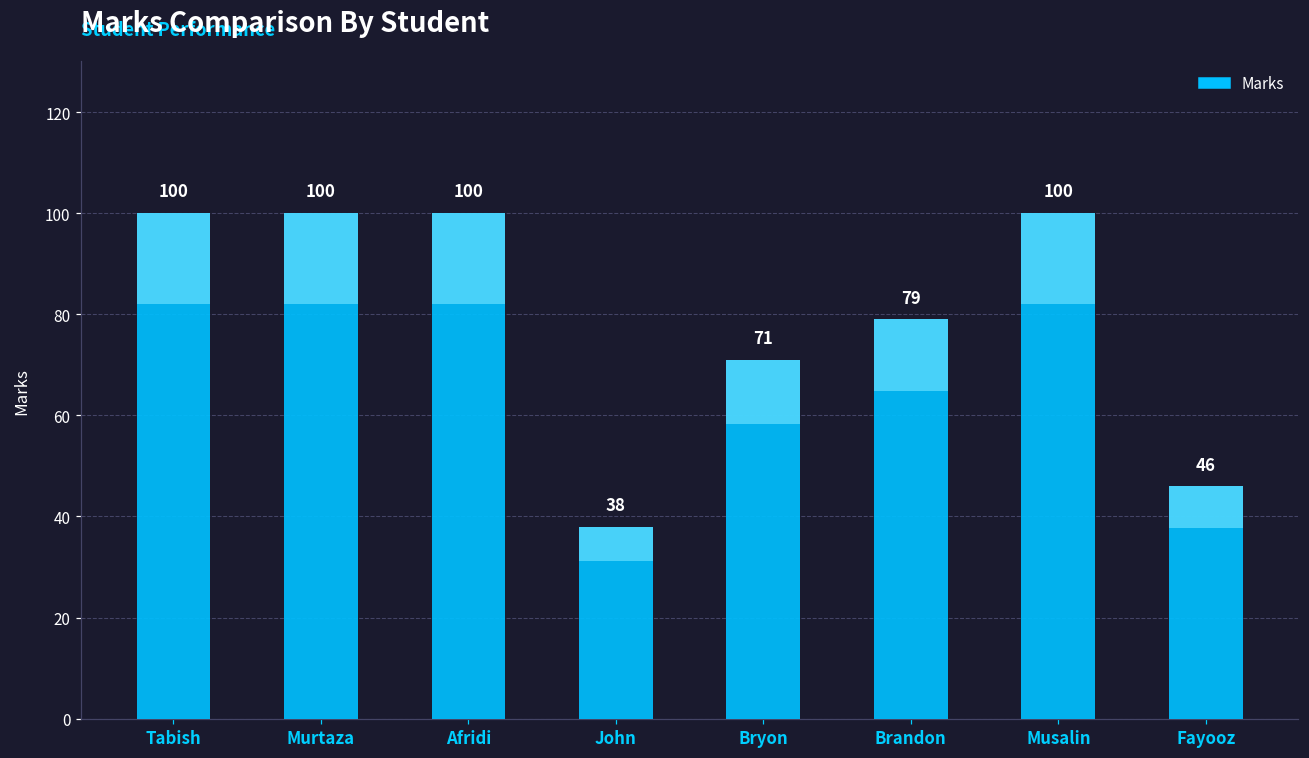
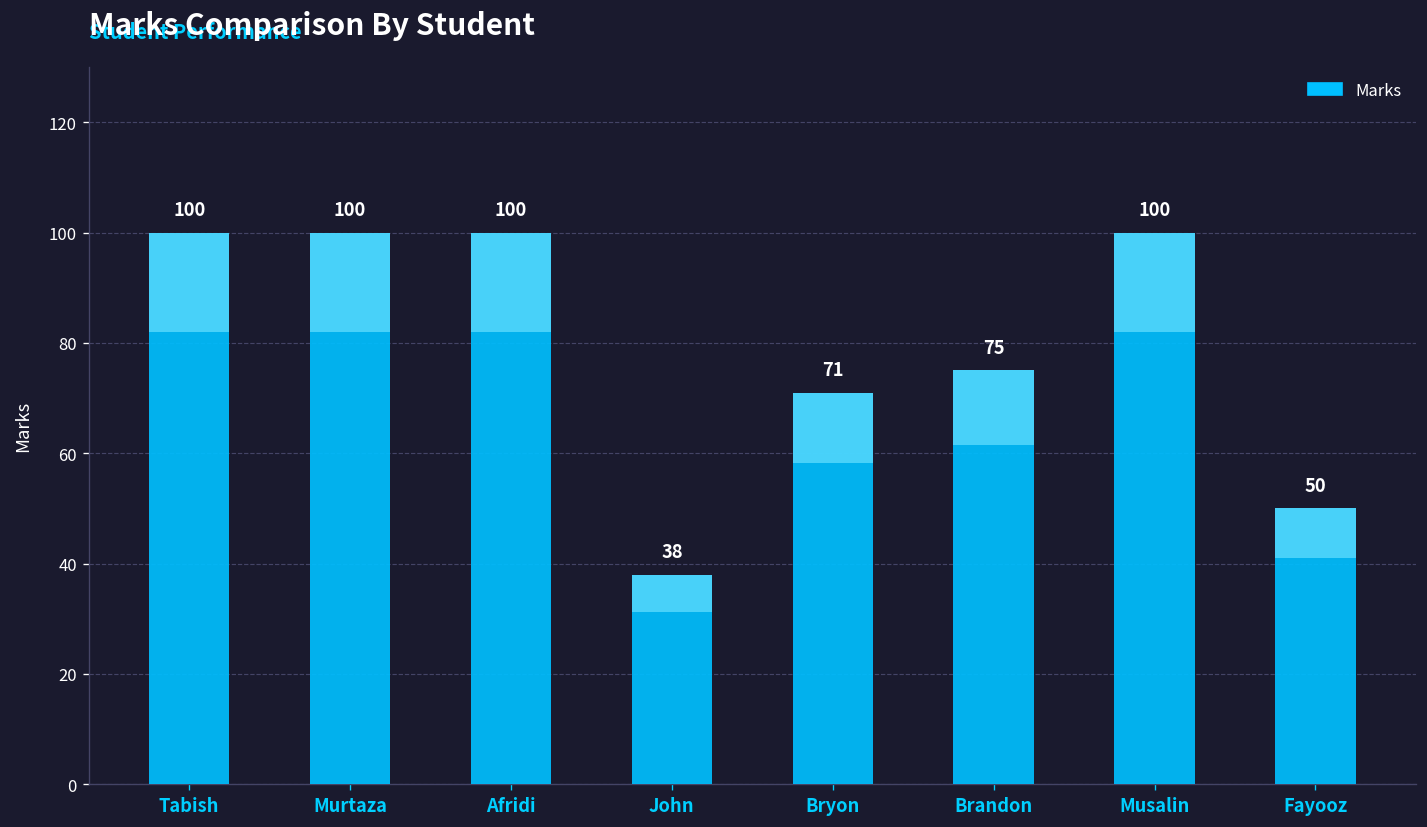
Marks, Brandon: 79 -> 75
Marks, Fayooz: 46 -> 50
